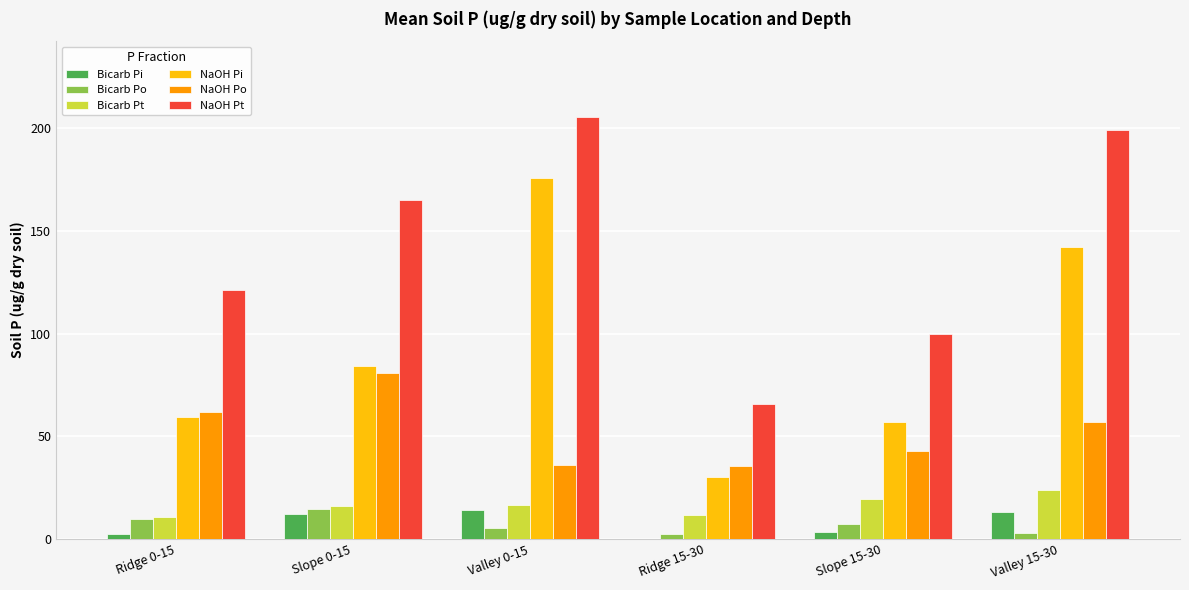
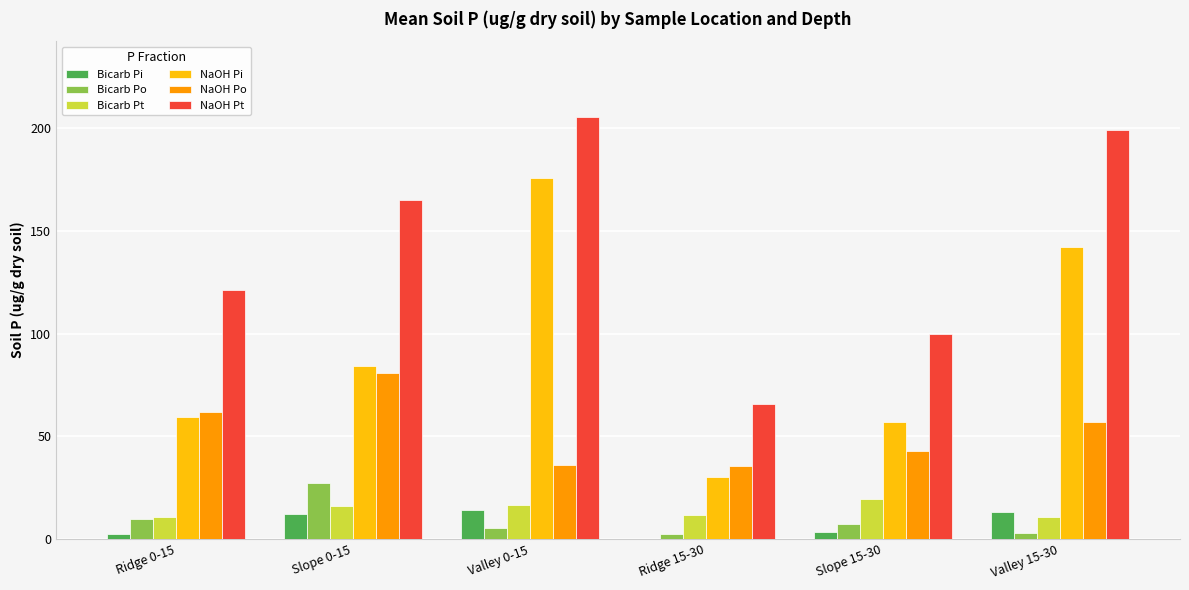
Bicarb Po, Slope 0-15: 15 -> 27
Bicarb Pt, Valley 15-30: 24 -> 11
